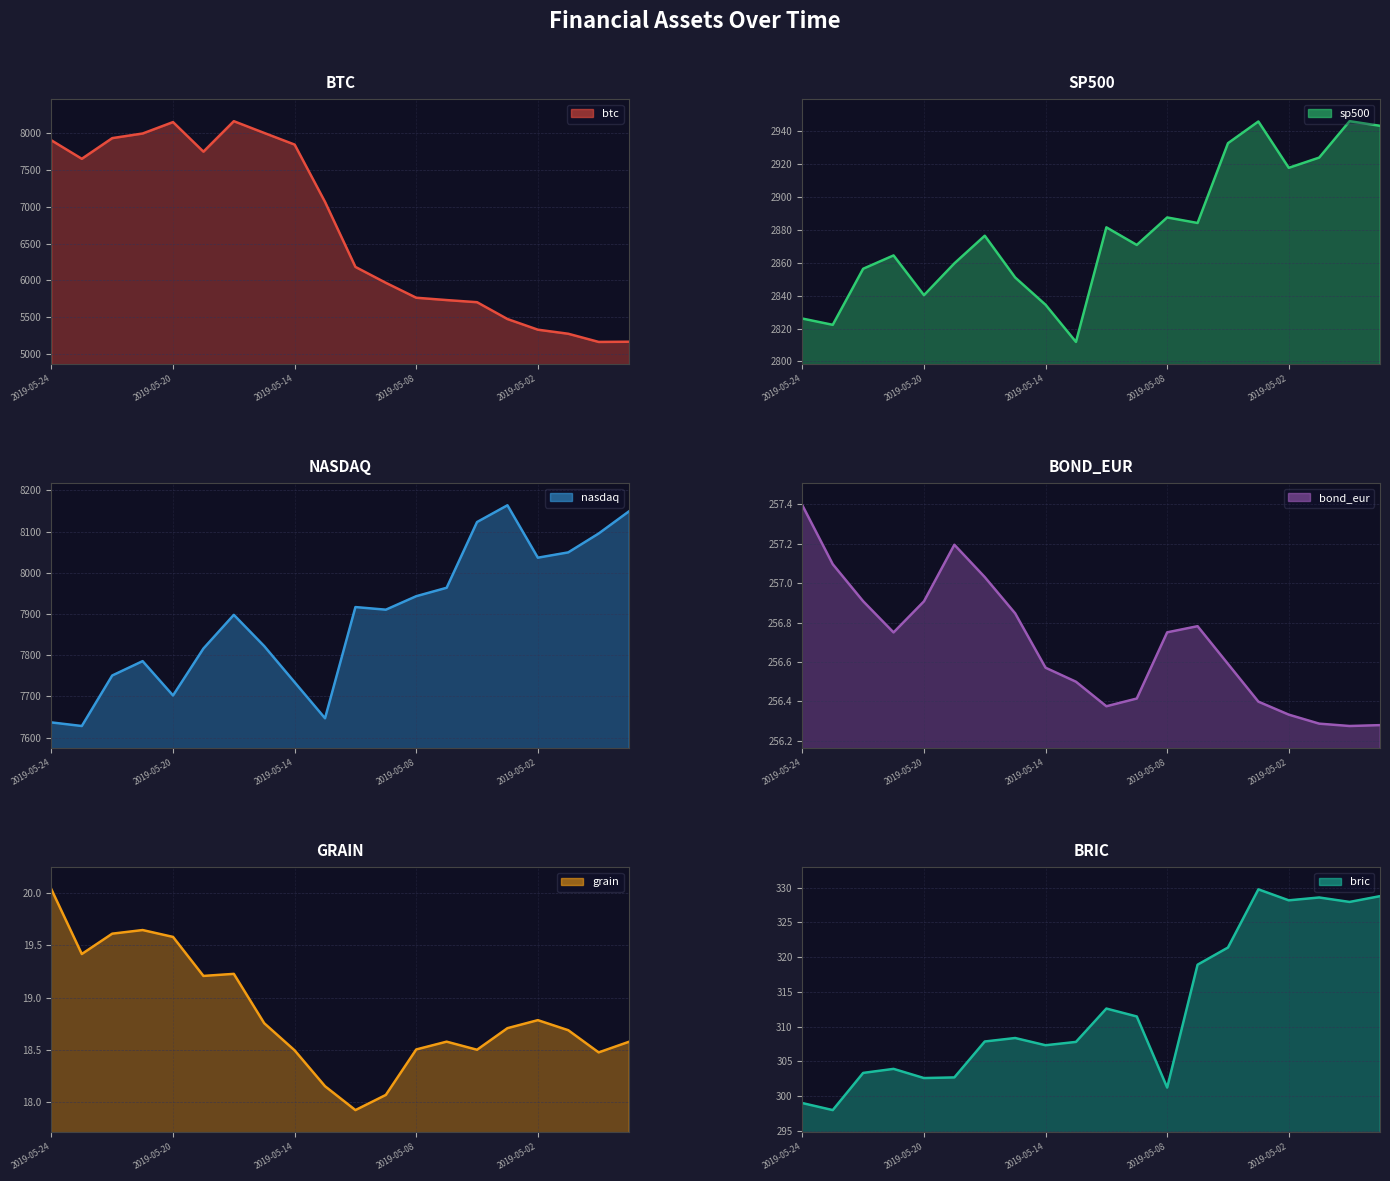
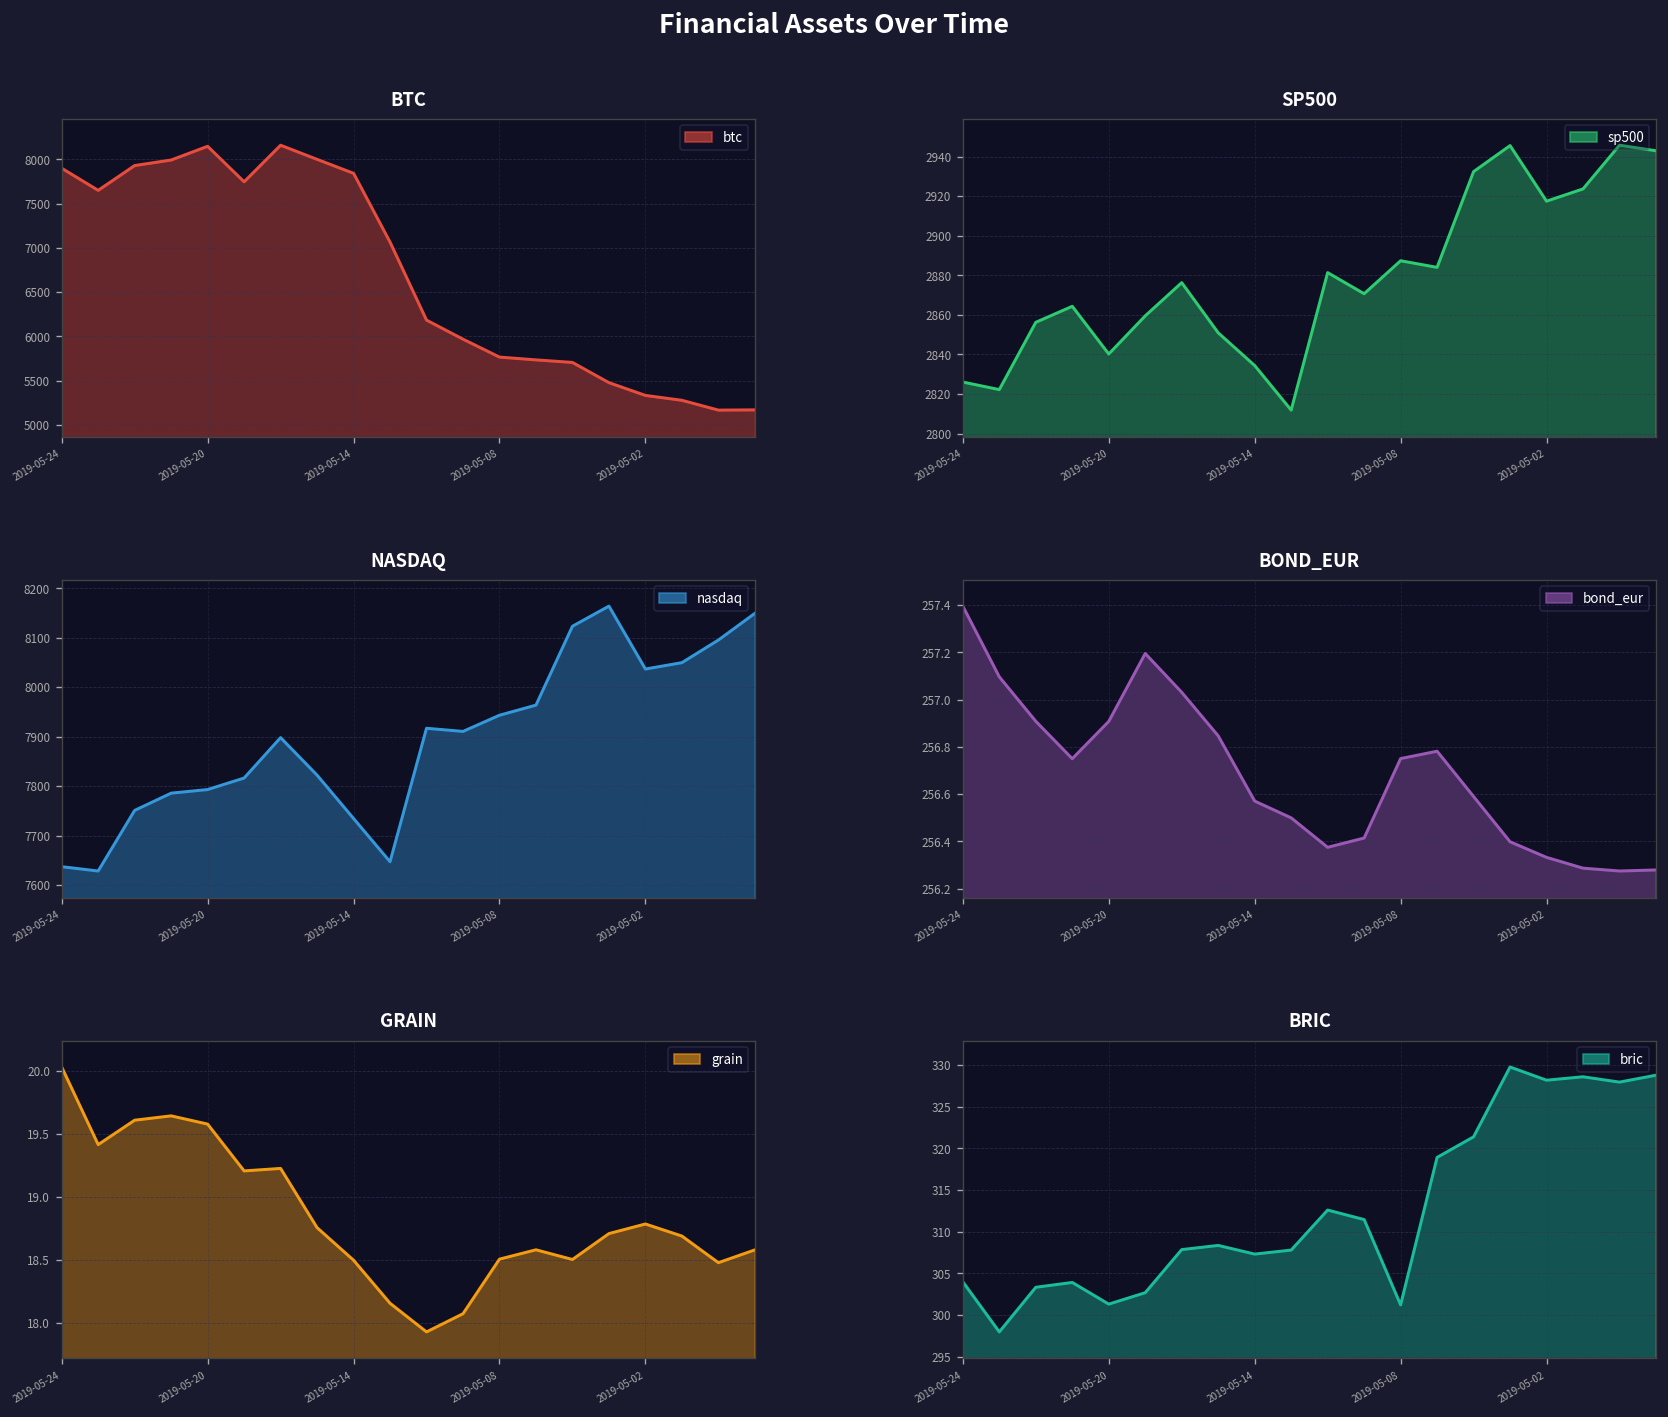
NASDAQ, 2019-05-20: 7700 -> 7790
BRIC, 2019-05-24: 299 -> 304
BRIC, 2019-05-20: 303 -> 301
